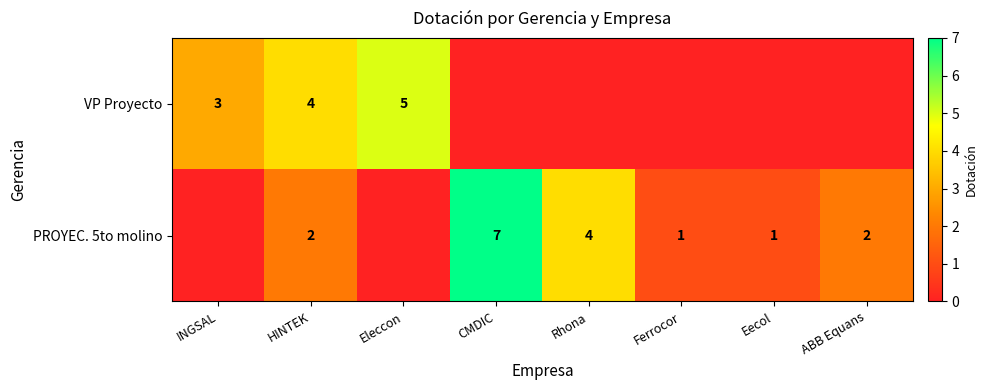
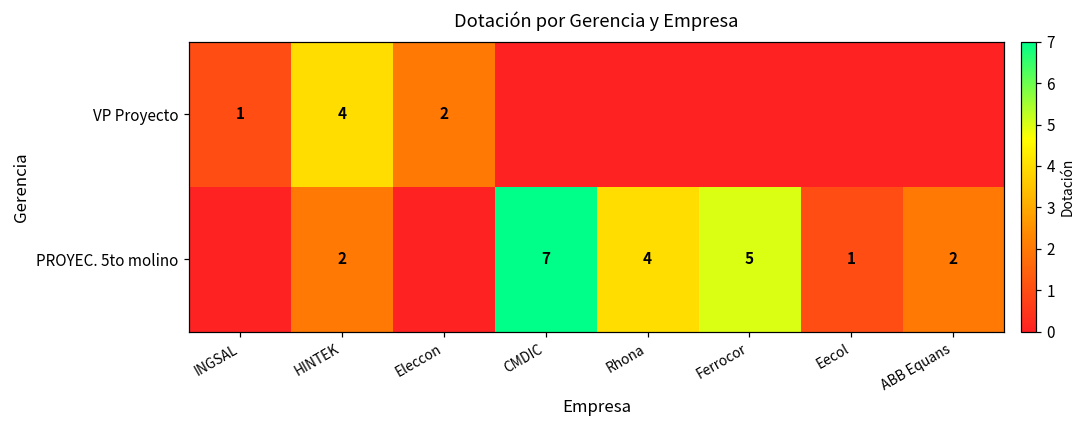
VP Proyecto, INGSAL: 3 -> 1
VP Proyecto, Eleccon: 5 -> 2
PROYEC. 5to molino, Ferrocor: 1 -> 5
